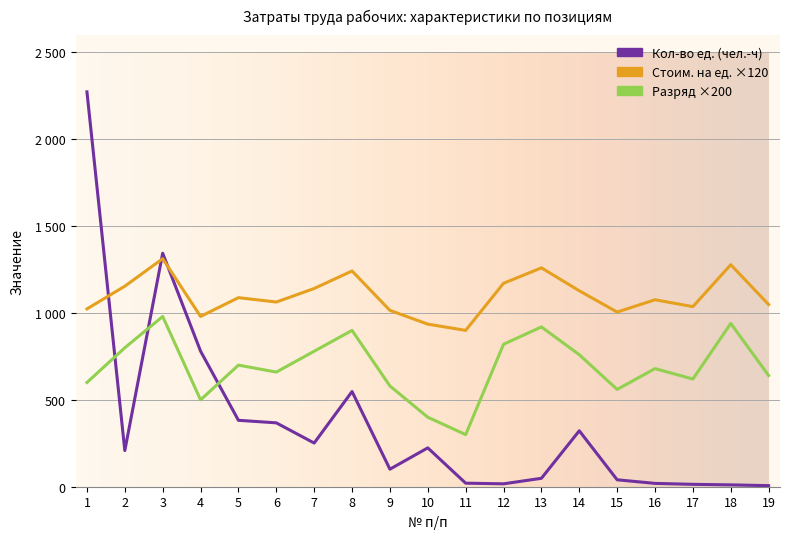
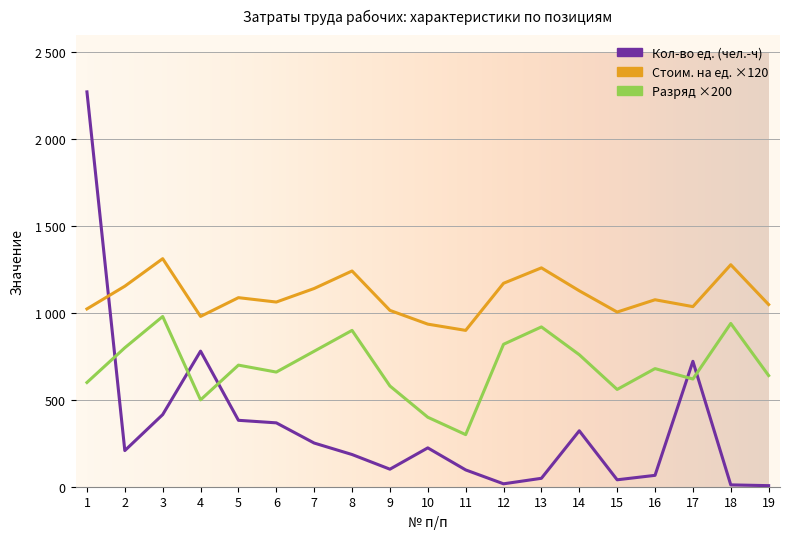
Кол-во ед. (чел.-ч), 3: 1340 -> 420
Кол-во ед. (чел.-ч), 8: 550 -> 190
Кол-во ед. (чел.-ч), 11: 20 -> 100
Кол-во ед. (чел.-ч), 16: 20 -> 70
Кол-во ед. (чел.-ч), 17: 10 -> 720
